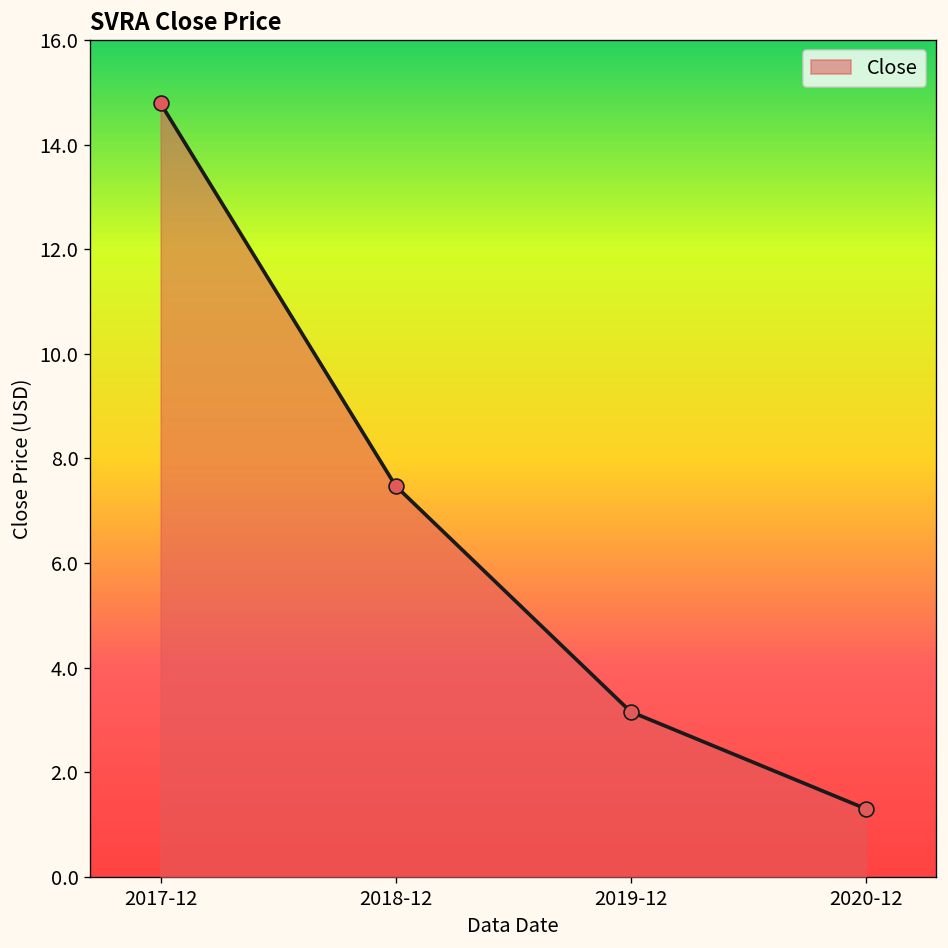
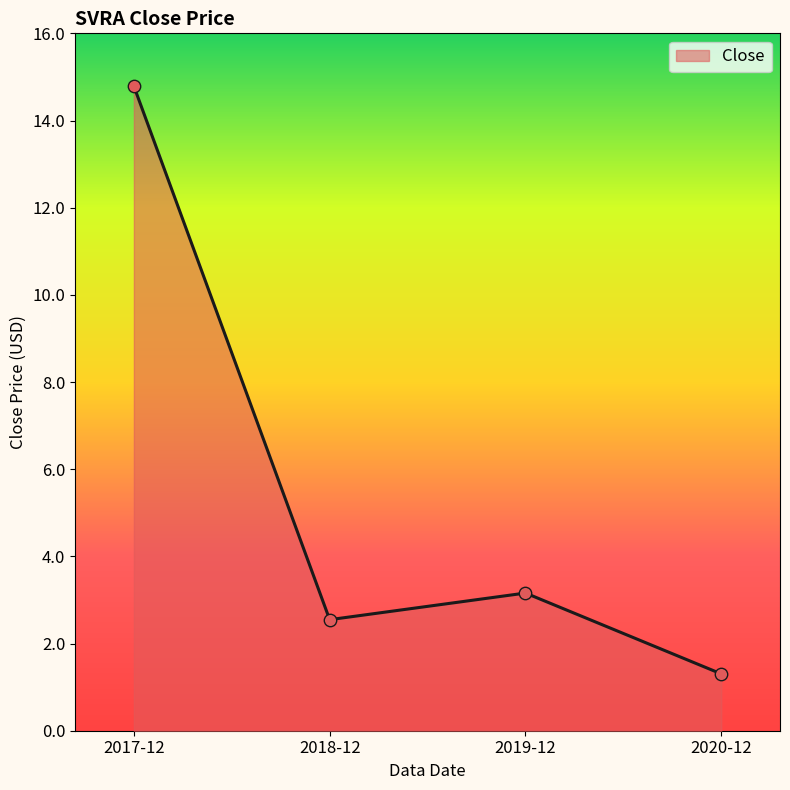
2018-12: 7.5 -> 2.5
